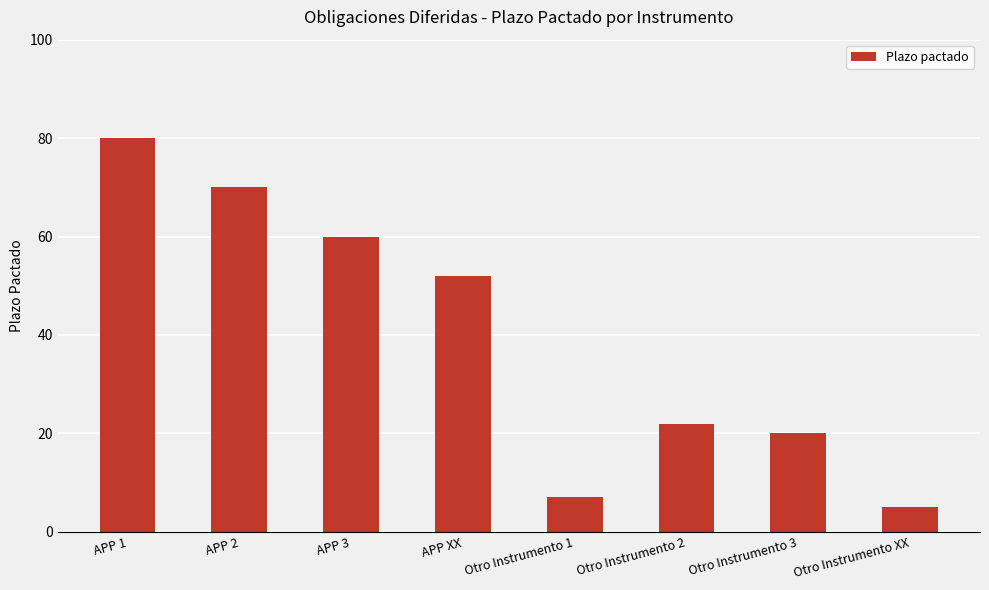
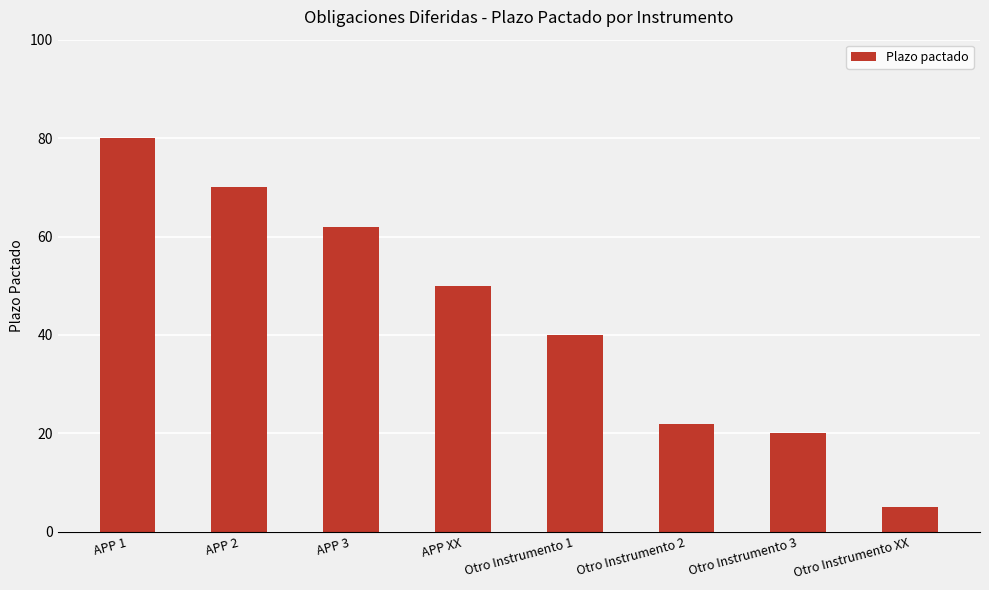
APP 3: 60 -> 62
APP XX: 52 -> 50
Otro Instrumento 1: 7 -> 40
